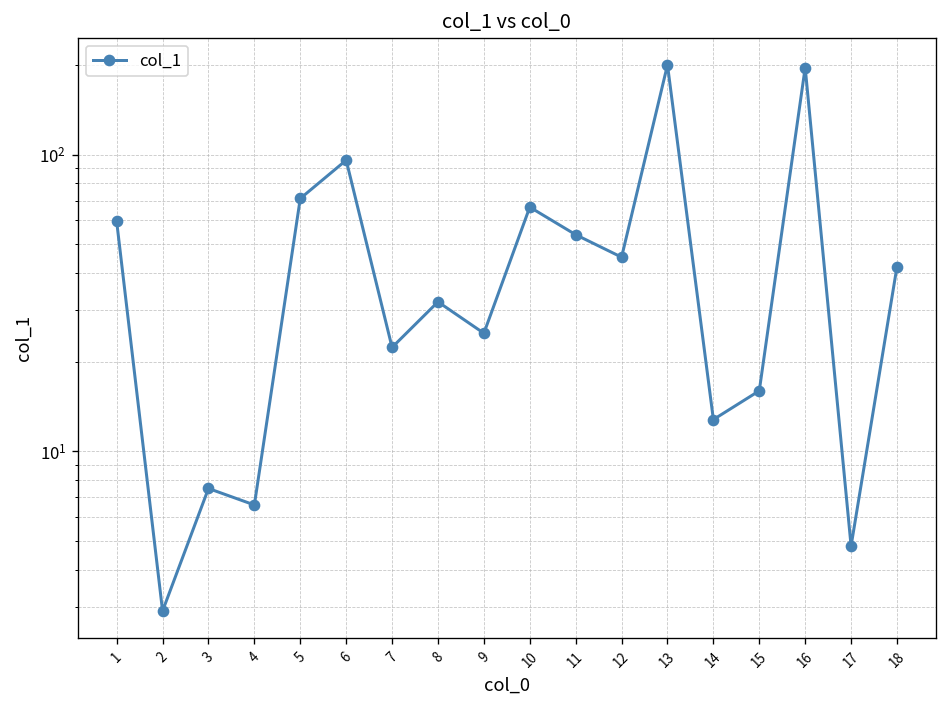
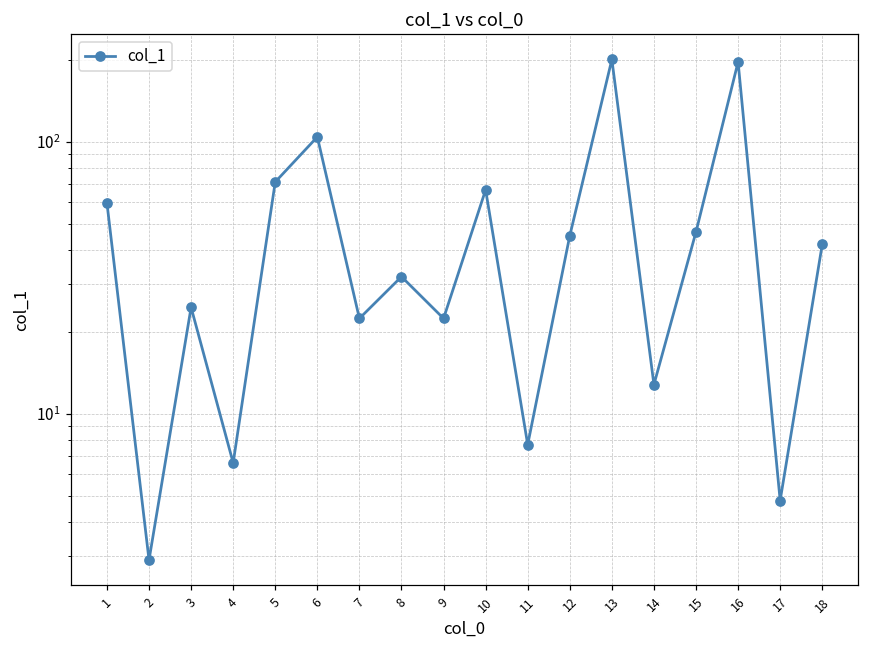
3: 7.5 -> 25
6: 96 -> 104
9: 25 -> 22
11: 54 -> 7.7
15: 16 -> 47
